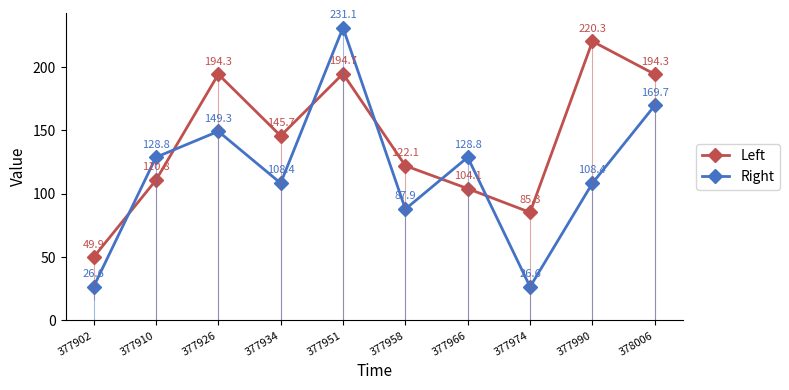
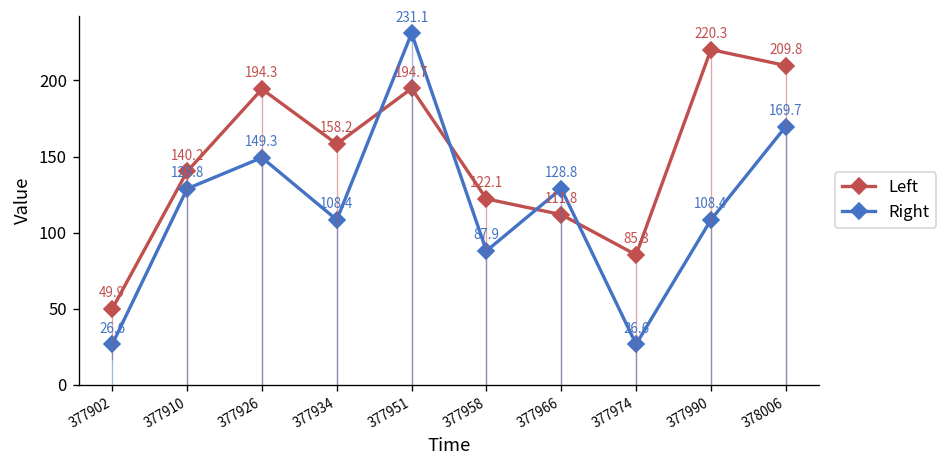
Left, 377910: 110.8 -> 140.2
Left, 377934: 145.7 -> 158.2
Left, 377966: 104.1 -> 111.8
Left, 378006: 194.3 -> 209.8
